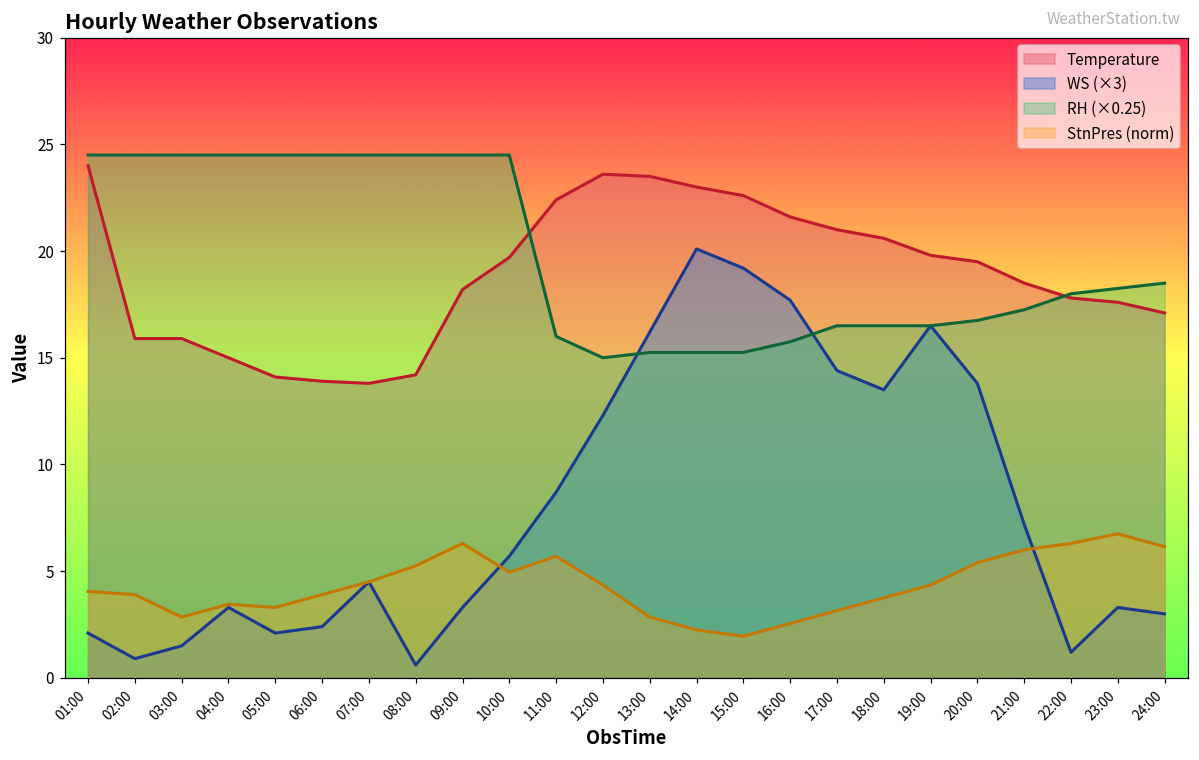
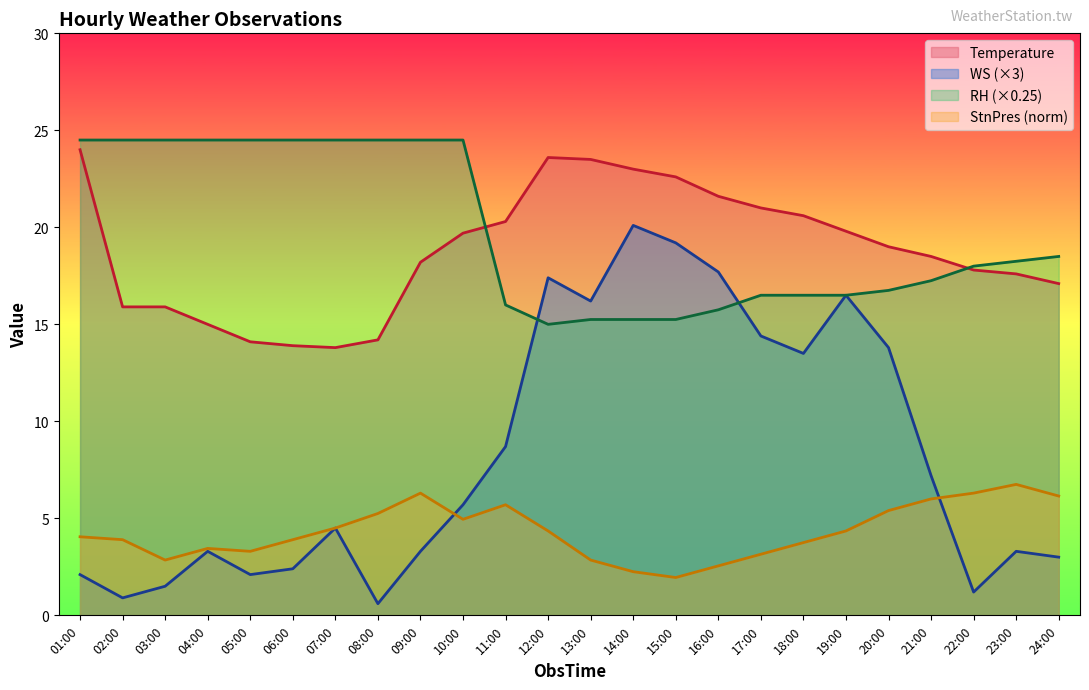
Temperature, 11:00: 22.4 -> 20.3
WS (×3), 12:00: 12.3 -> 17.4
Temperature, 20:00: 19.5 -> 19.0
